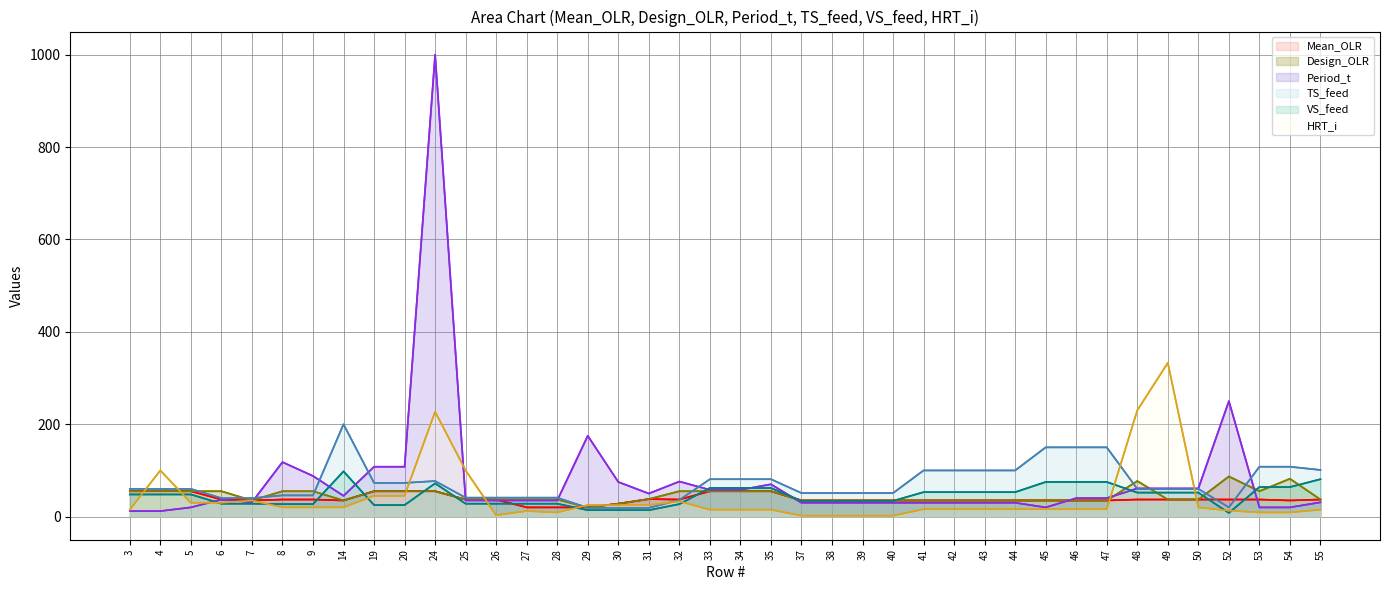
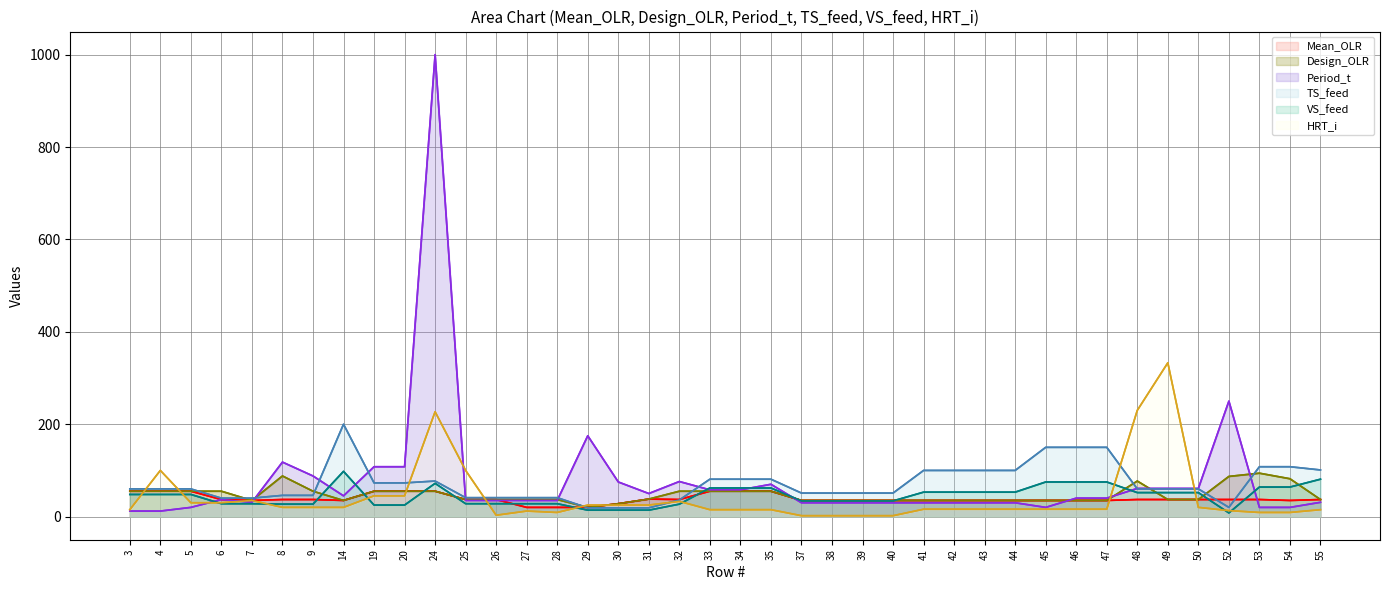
Design_OLR, 8: 60 -> 90
Design_OLR, 53: 60 -> 90
